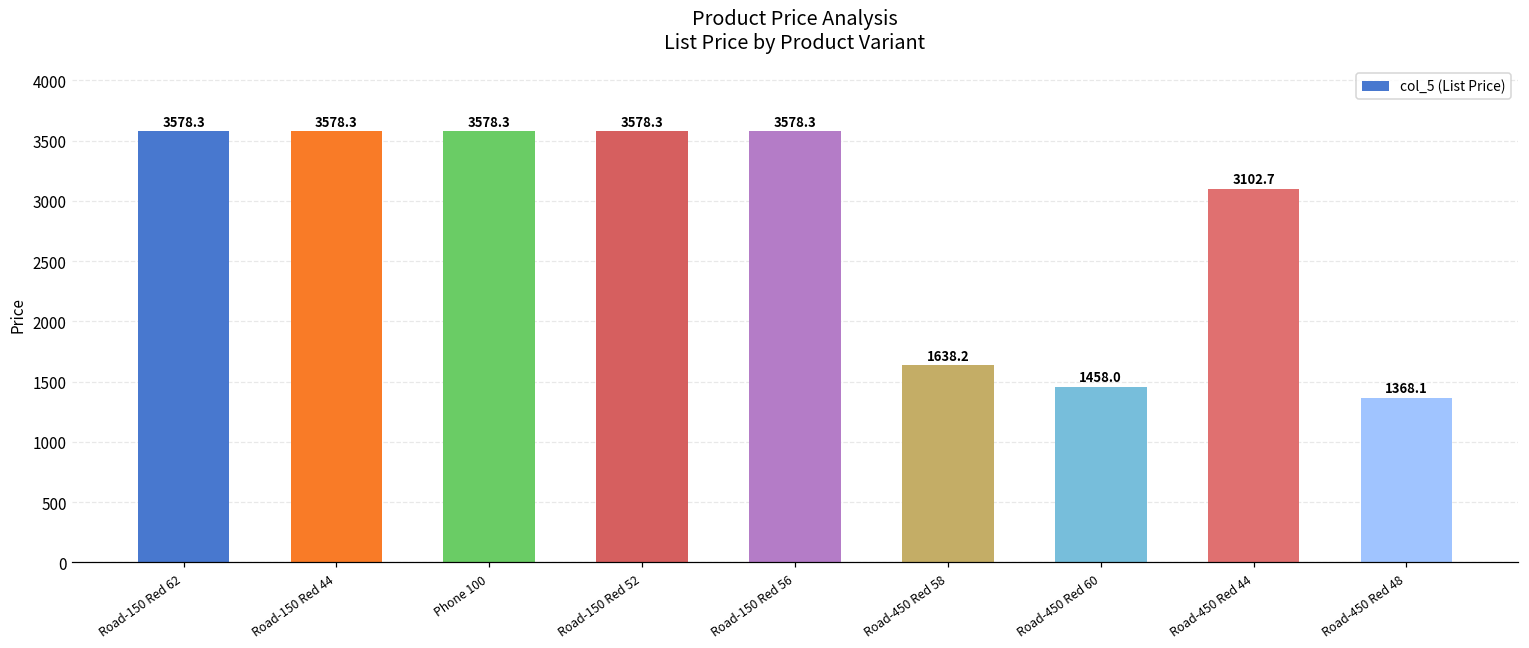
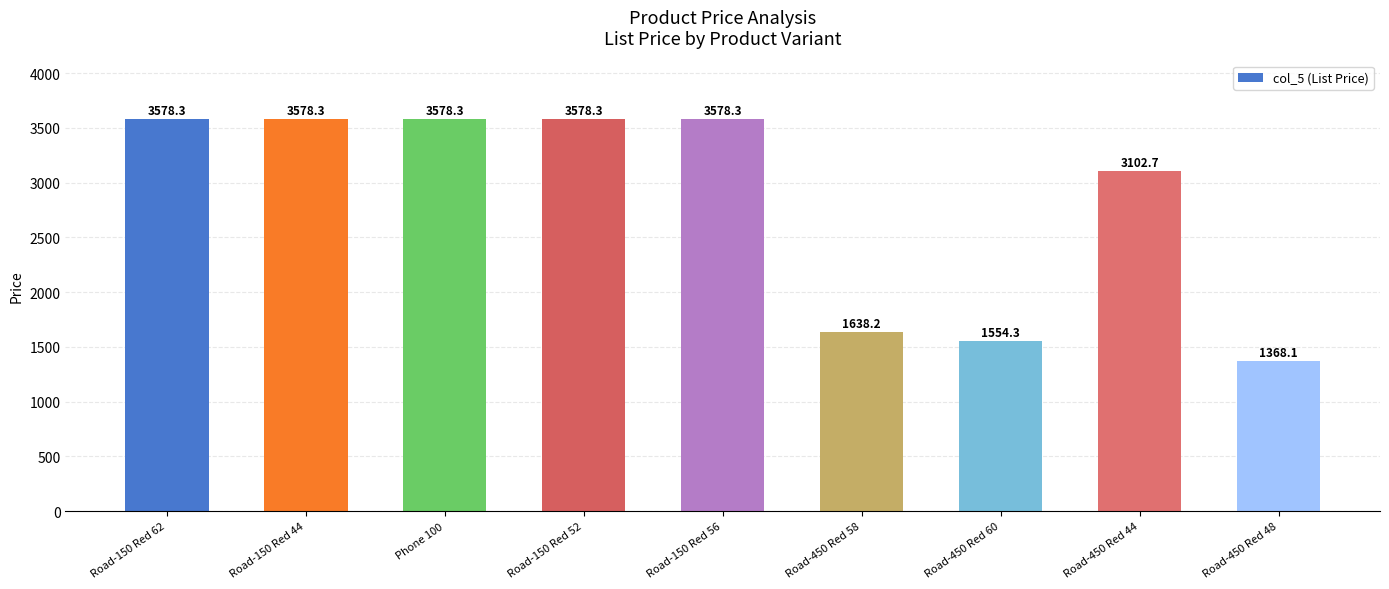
Road-450 Red 60: 1458.0 -> 1554.3
